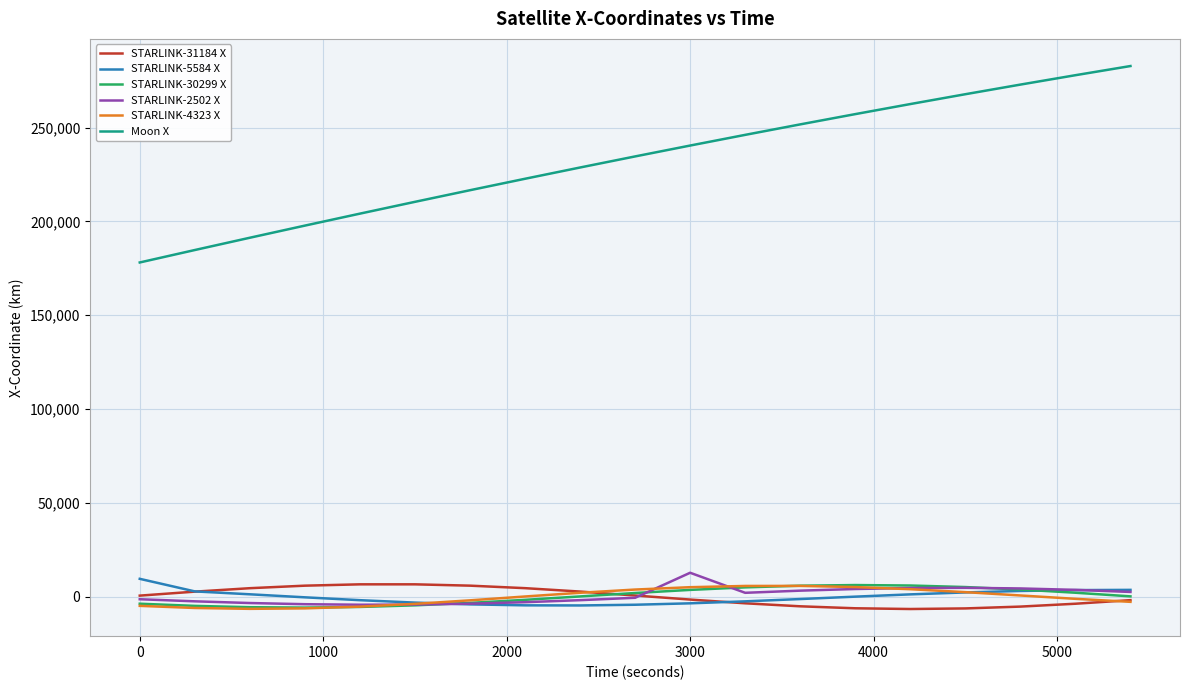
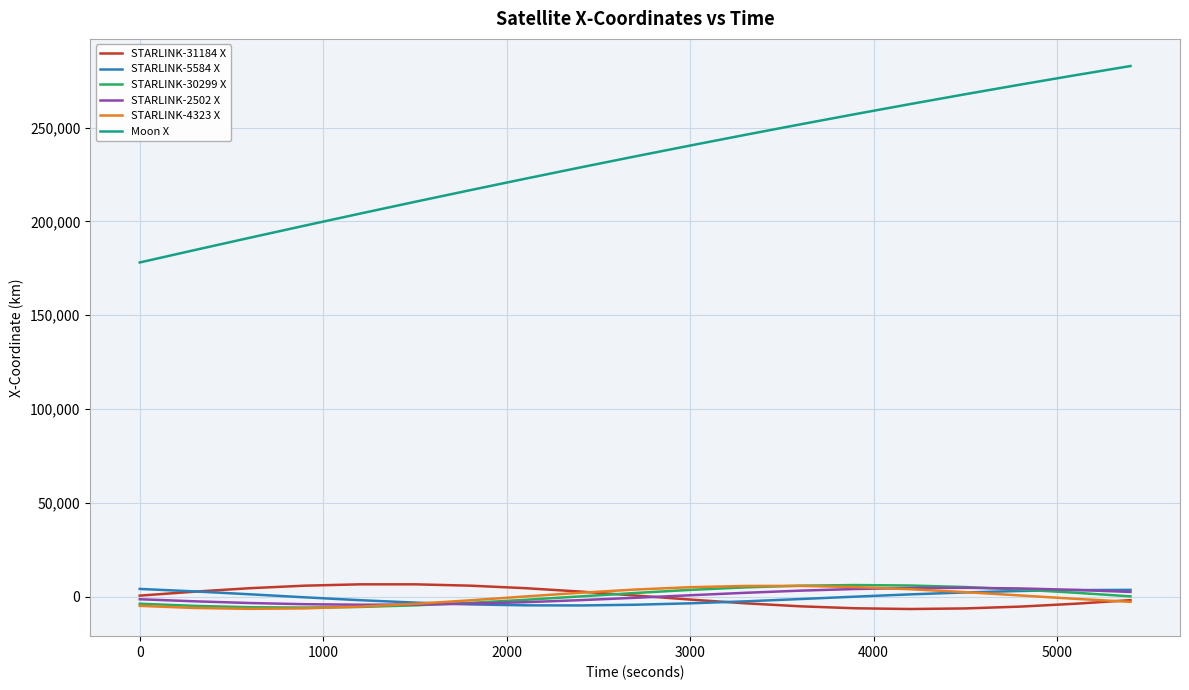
STARLINK-5584 X, 0: 10,000 -> 4,000
STARLINK-2502 X, 3000: 13,000 -> 1,000
